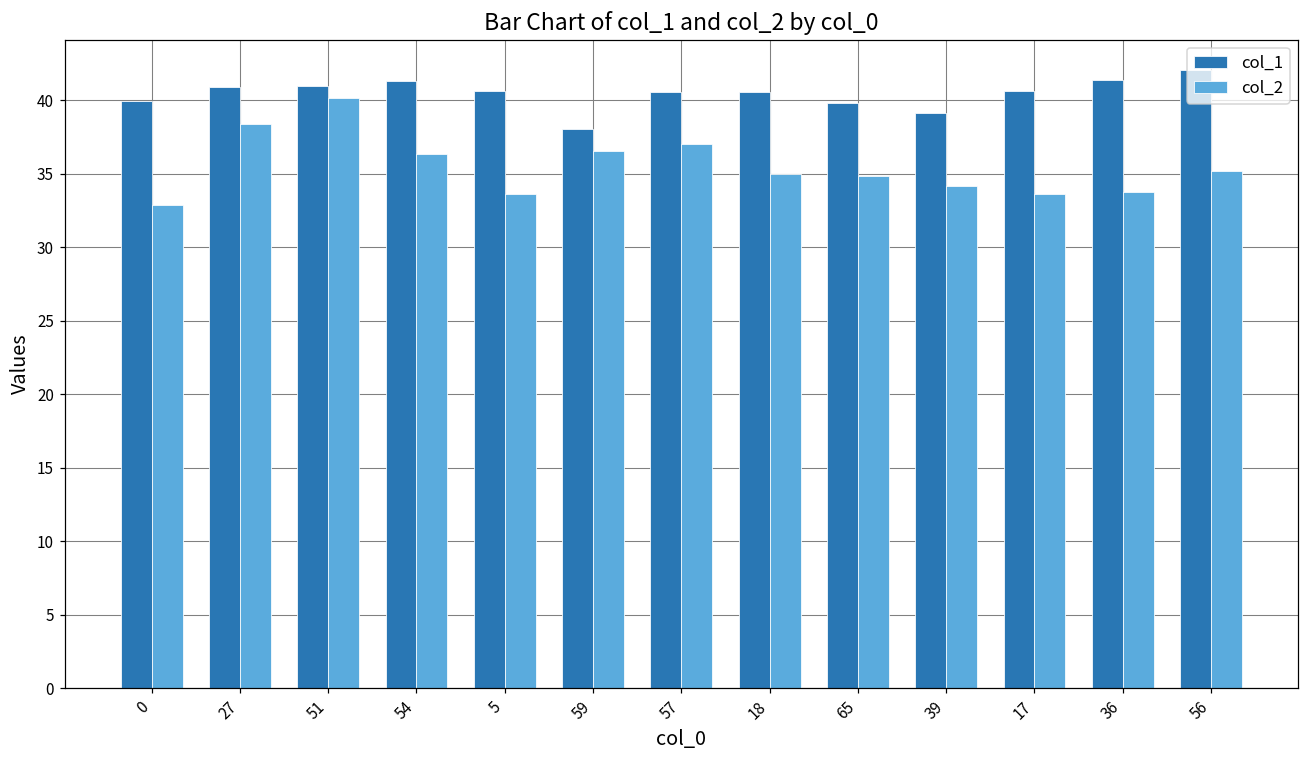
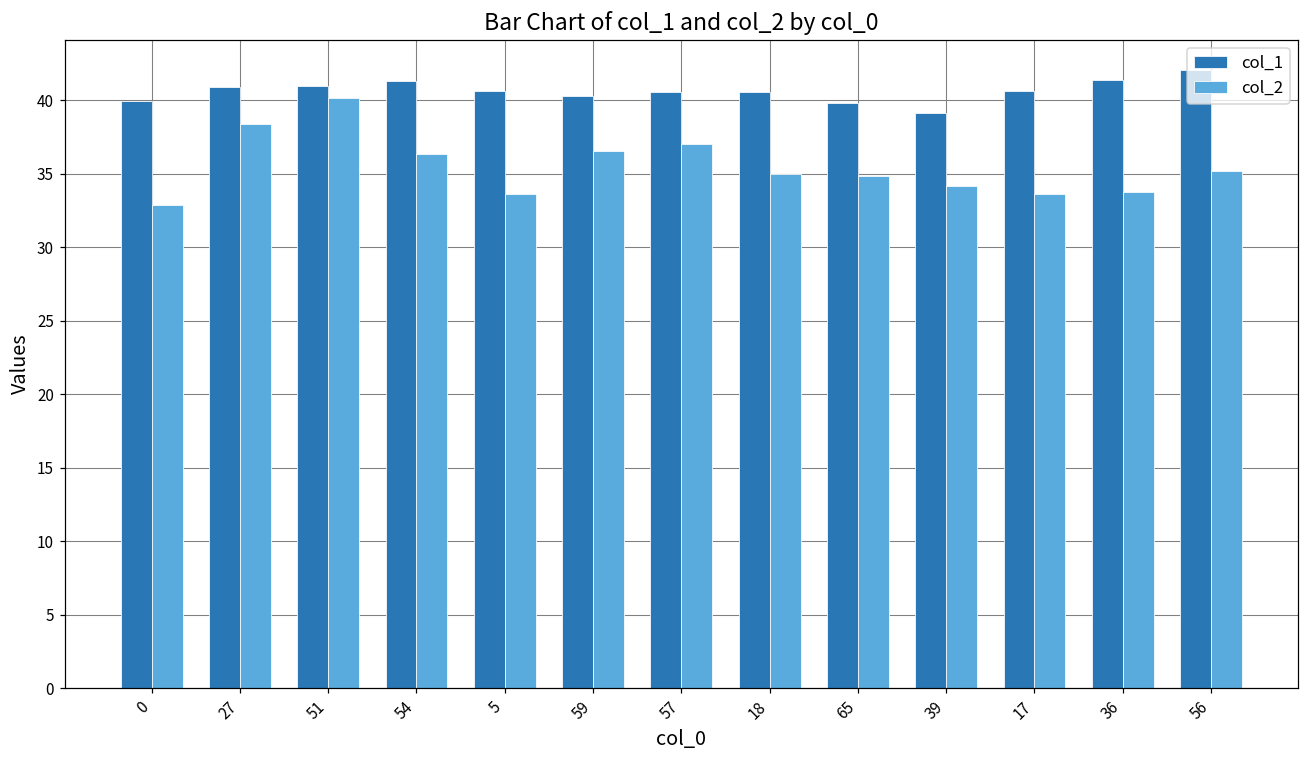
col_1, 59: 38.0 -> 40.3
